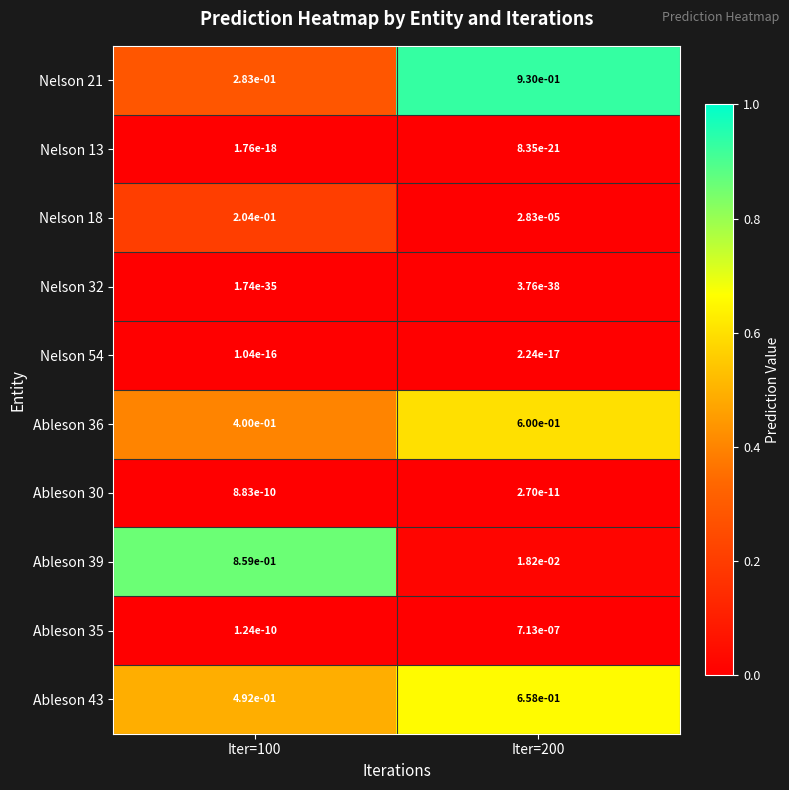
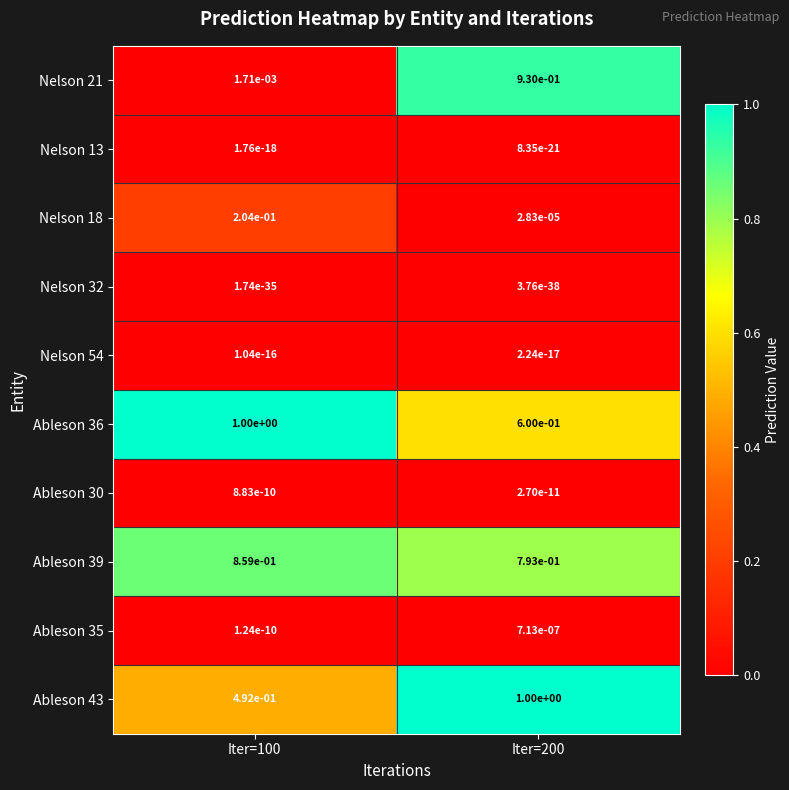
Nelson 21, Iter=100: 2.83e-01 -> 1.71e-03
Ableson 36, Iter=100: 4.00e-01 -> 1.00e+00
Ableson 39, Iter=200: 1.82e-02 -> 7.93e-01
Ableson 43, Iter=200: 6.58e-01 -> 1.00e+00
